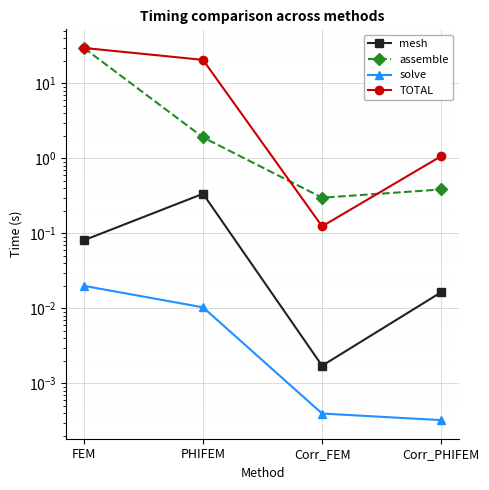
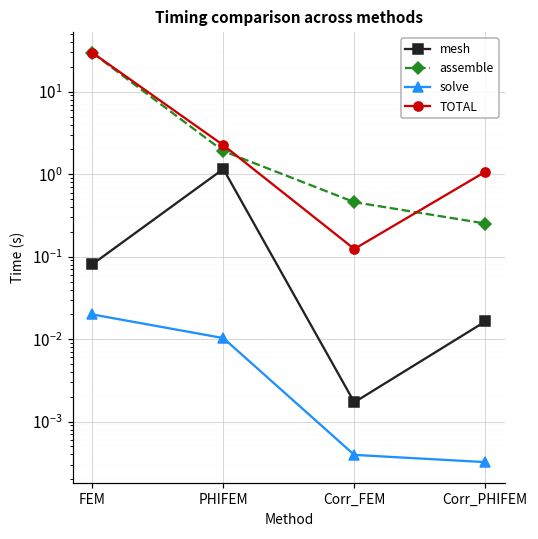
mesh, PHIFEM: 0.3 -> 1.2
TOTAL, PHIFEM: 21 -> 2.2
assemble, Corr_FEM: 0.30 -> 0.5
assemble, Corr_PHIFEM: 0.4 -> 0.25
